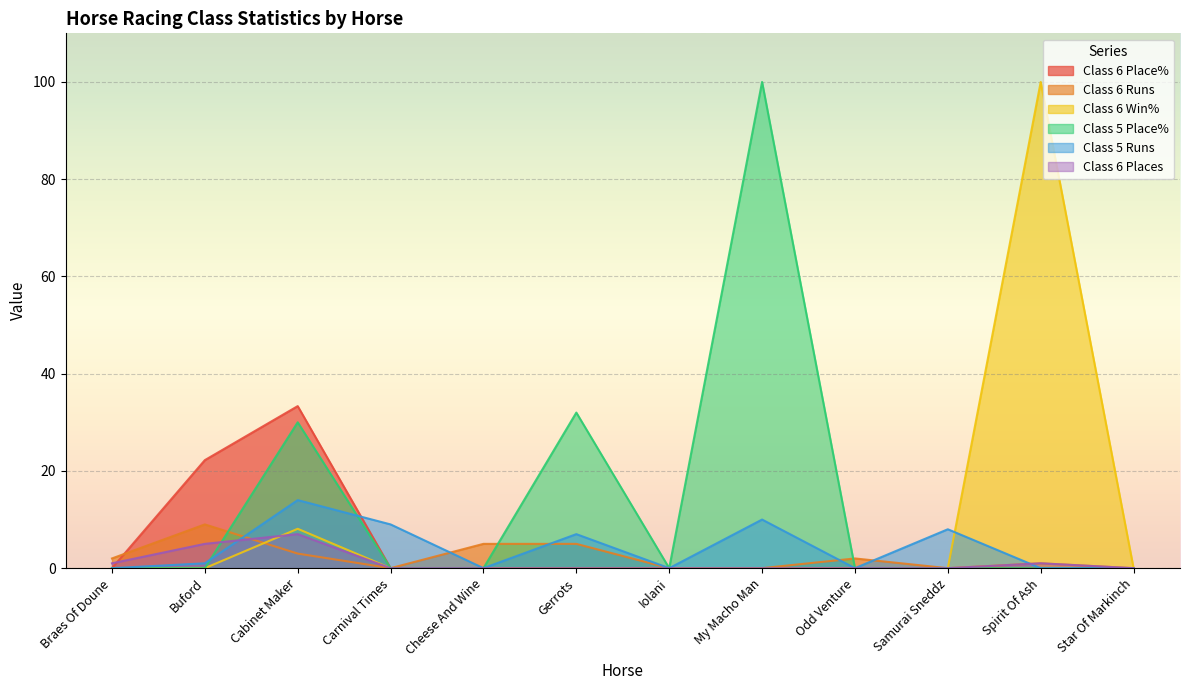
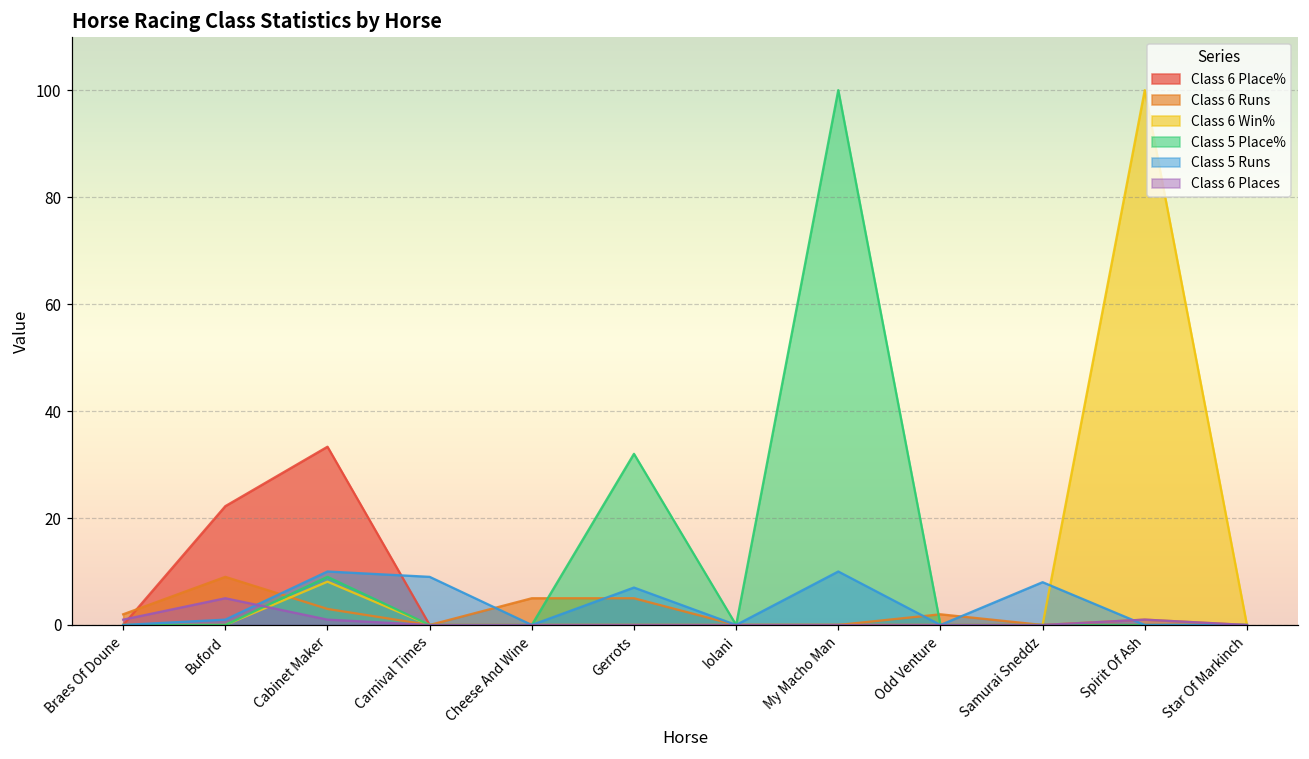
Class 5 Place%, Cabinet Maker: 30 -> 9
Class 5 Runs, Cabinet Maker: 14 -> 10
Class 6 Places, Cabinet Maker: 7 -> 1
